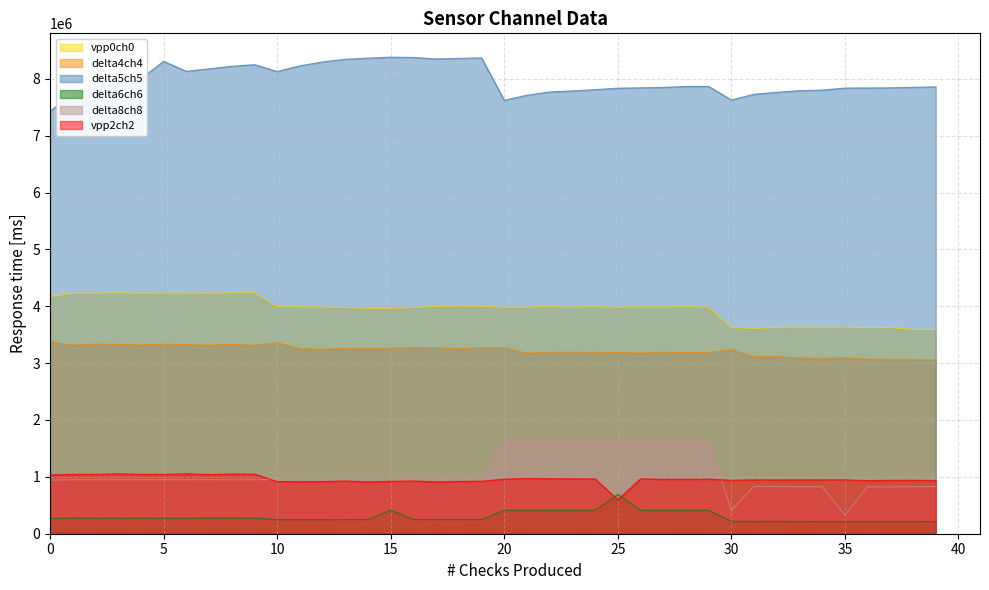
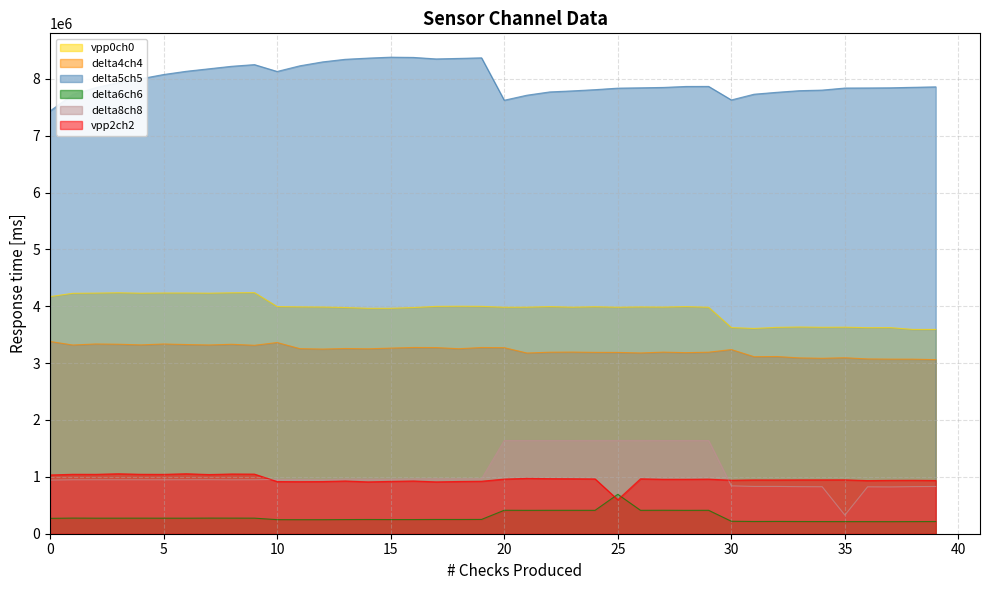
delta5ch5, 5: 8300000 -> 8100000
delta6ch6, 15: 400000 -> 200000
delta8ch8, 30: 400000 -> 800000
